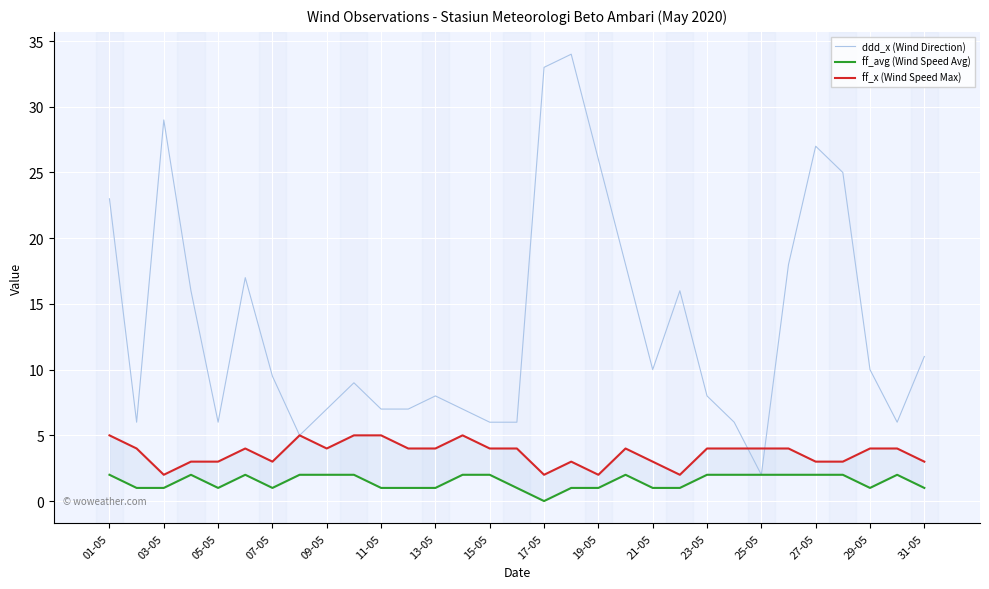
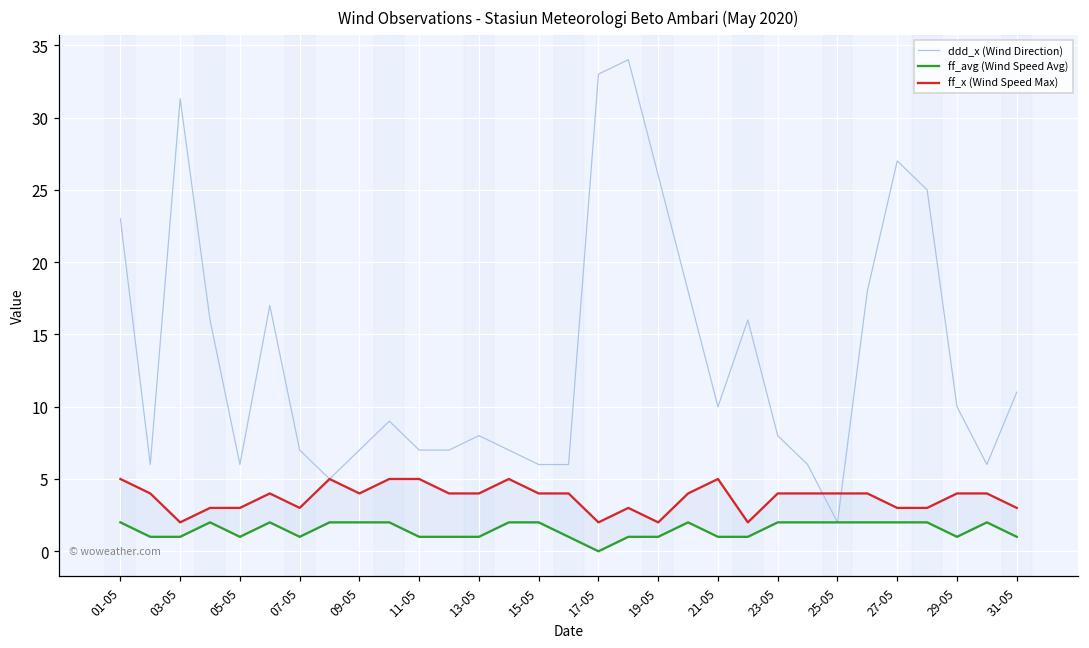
ddd_x (Wind Direction), 03-05: 29.0 -> 31.3
ddd_x (Wind Direction), 07-05: 9.5 -> 7.0
ff_x (Wind Speed Max), 21-05: 3 -> 5
